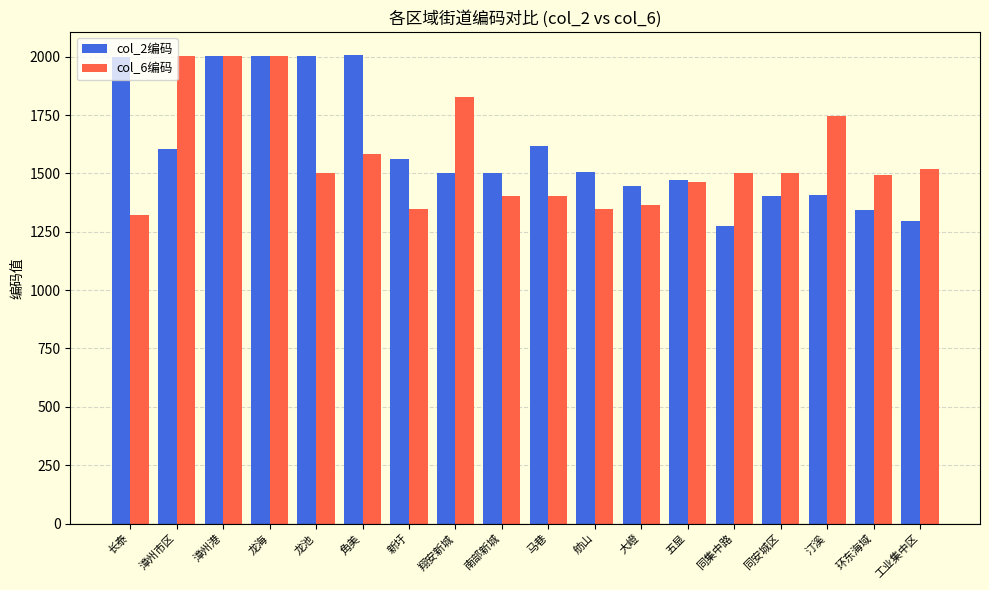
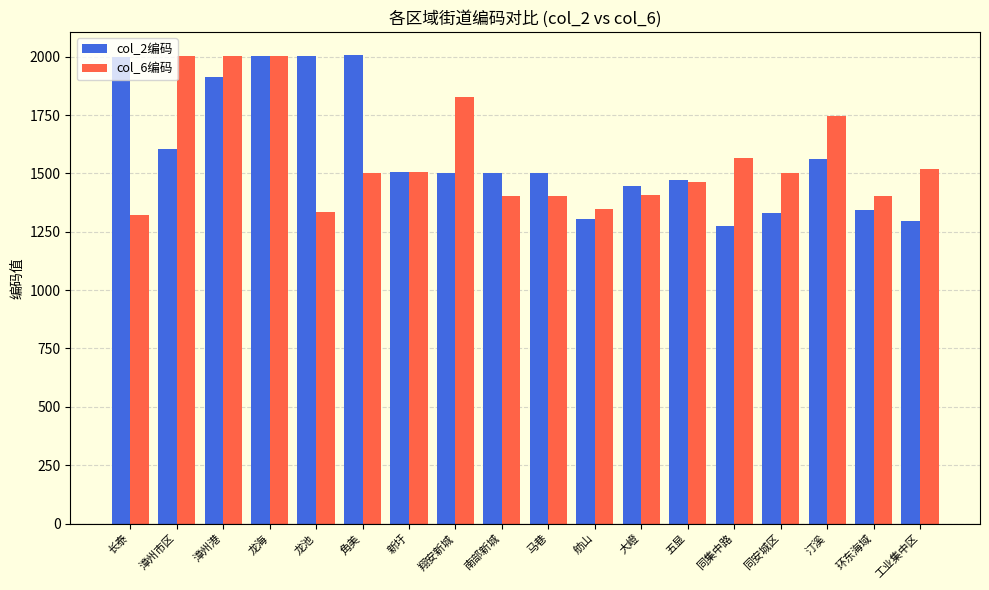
col_2编码, 漳州港: 2000 -> 1910
col_6编码, 龙池: 1500 -> 1340
col_6编码, 角美: 1580 -> 1500
col_2编码, 新圩: 1560 -> 1510
col_6编码, 新圩: 1350 -> 1510
col_2编码, 马巷: 1620 -> 1500
col_2编码, 舫山: 1510 -> 1310
col_6编码, 大嶝: 1370 -> 1410
col_6编码, 同集中路: 1500 -> 1570
col_2编码, 同安城区: 1400 -> 1330
col_2编码, 汀溪: 1410 -> 1560
col_6编码, 环东海域: 1500 -> 1410
